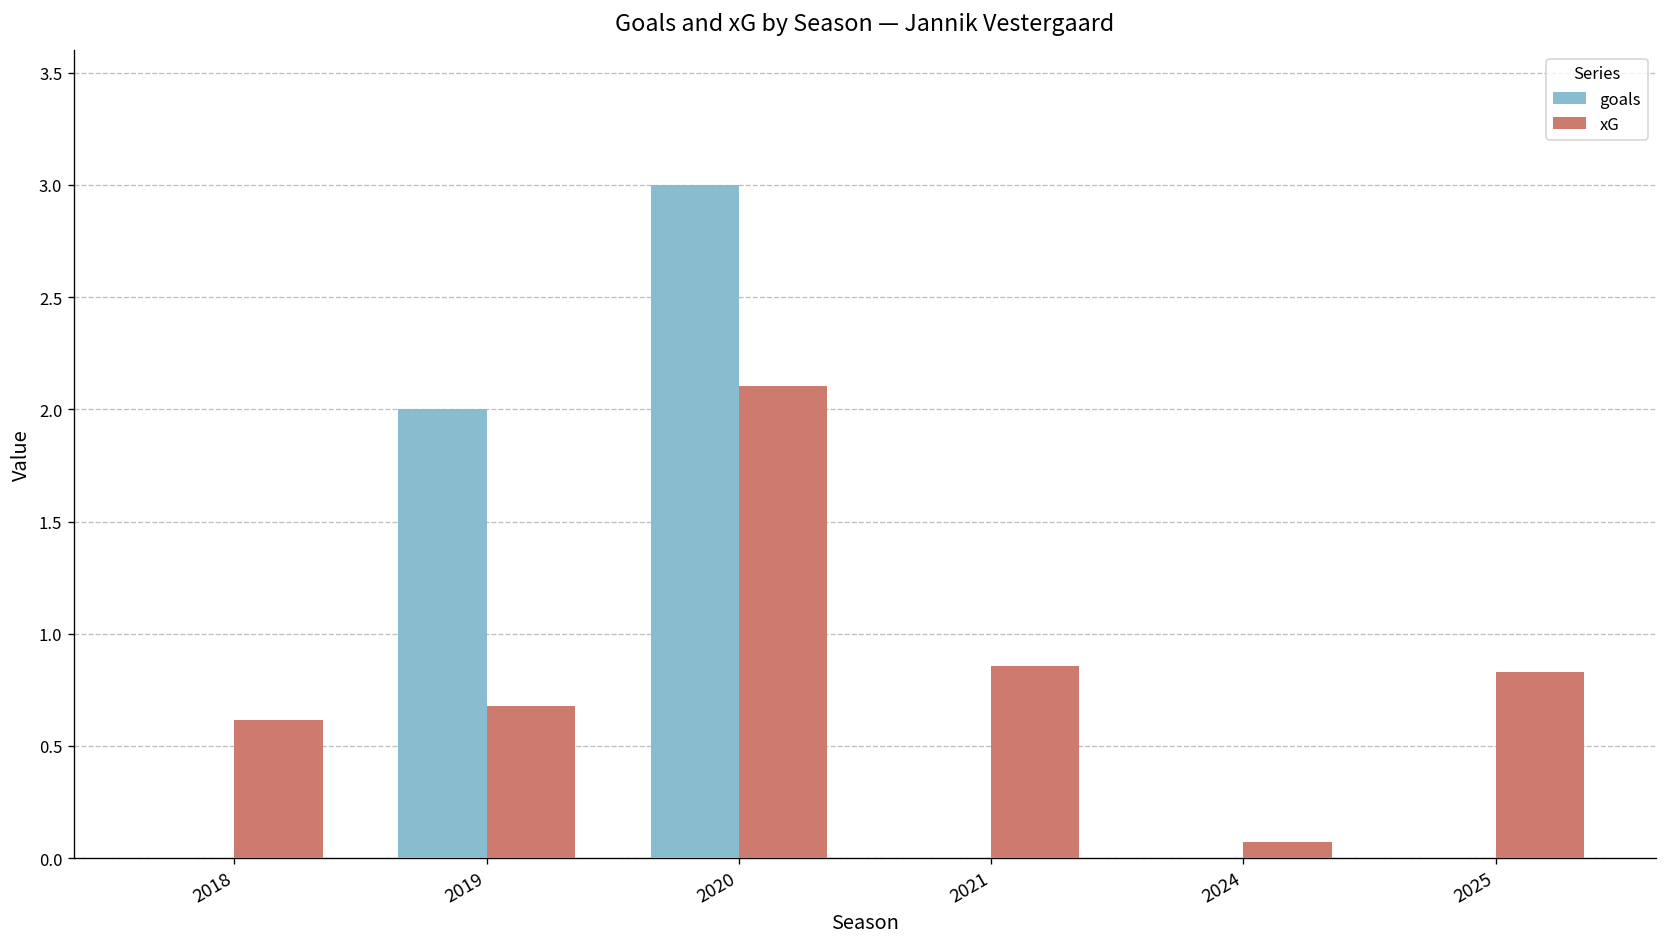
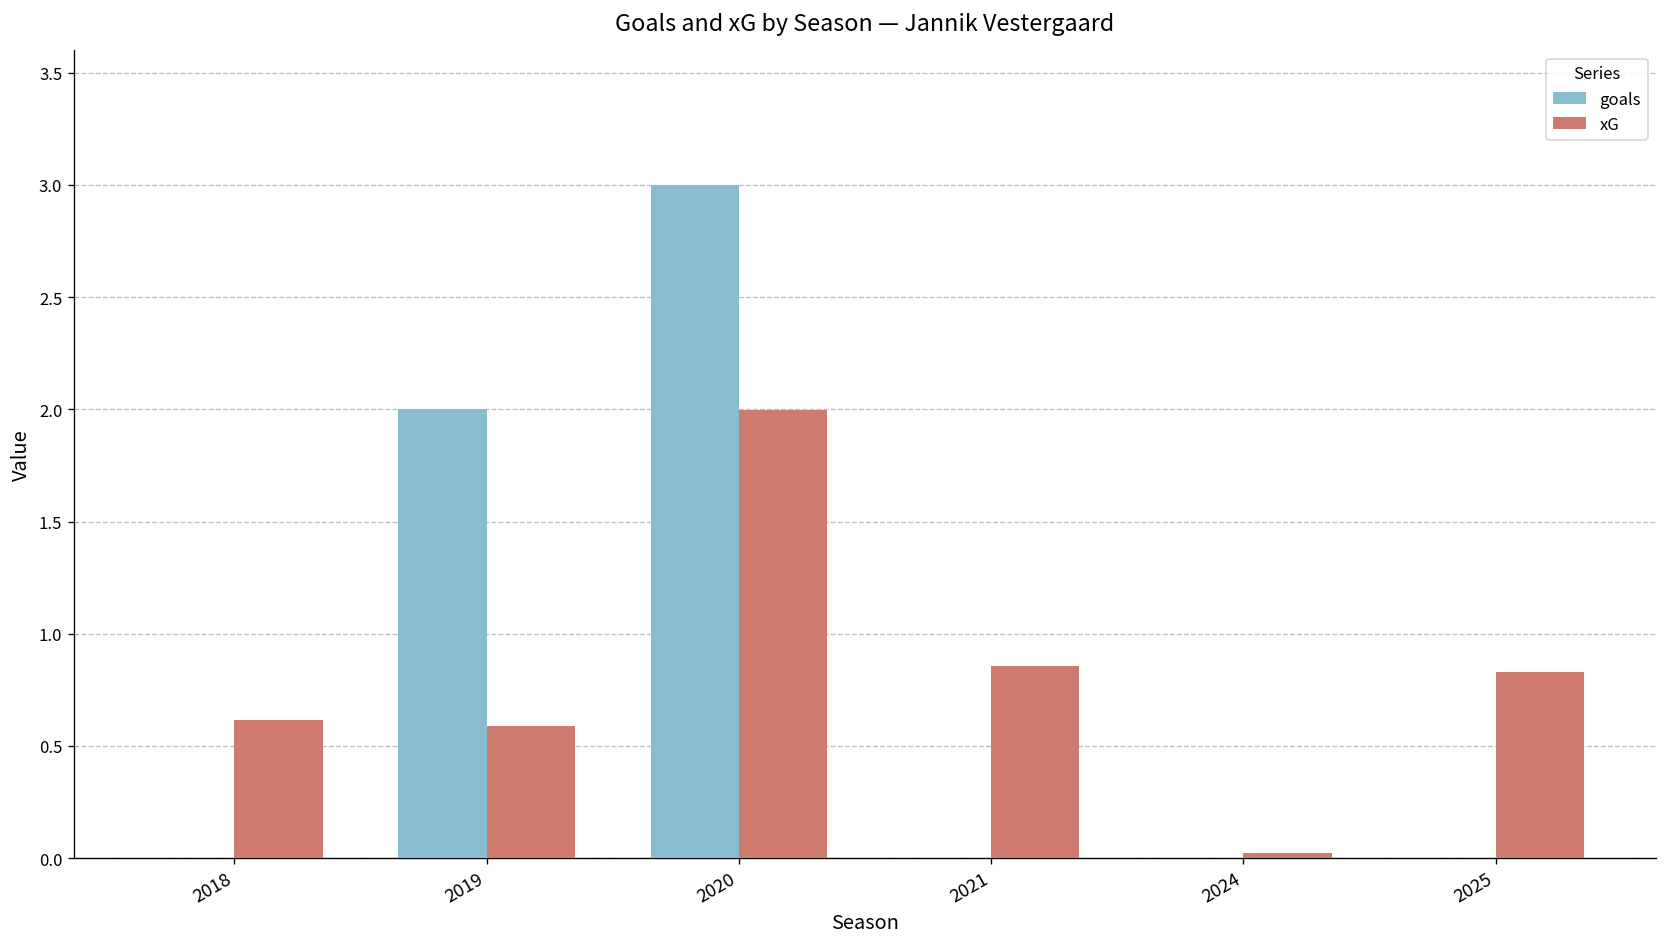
xG, 2019: 0.68 -> 0.59
xG, 2020: 2.11 -> 2.00
xG, 2024: 0.07 -> 0.02
